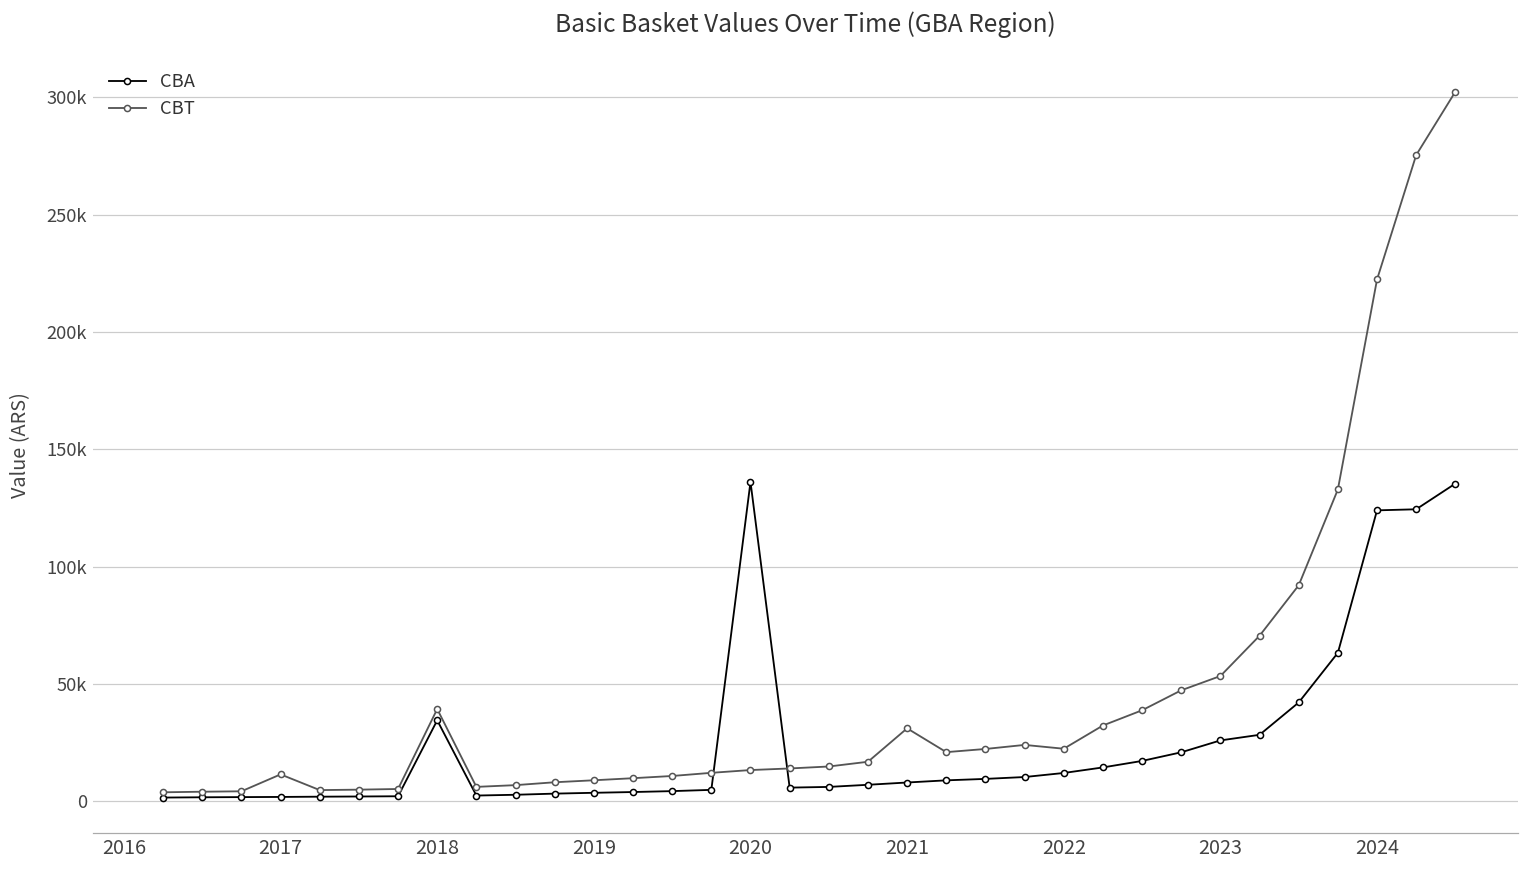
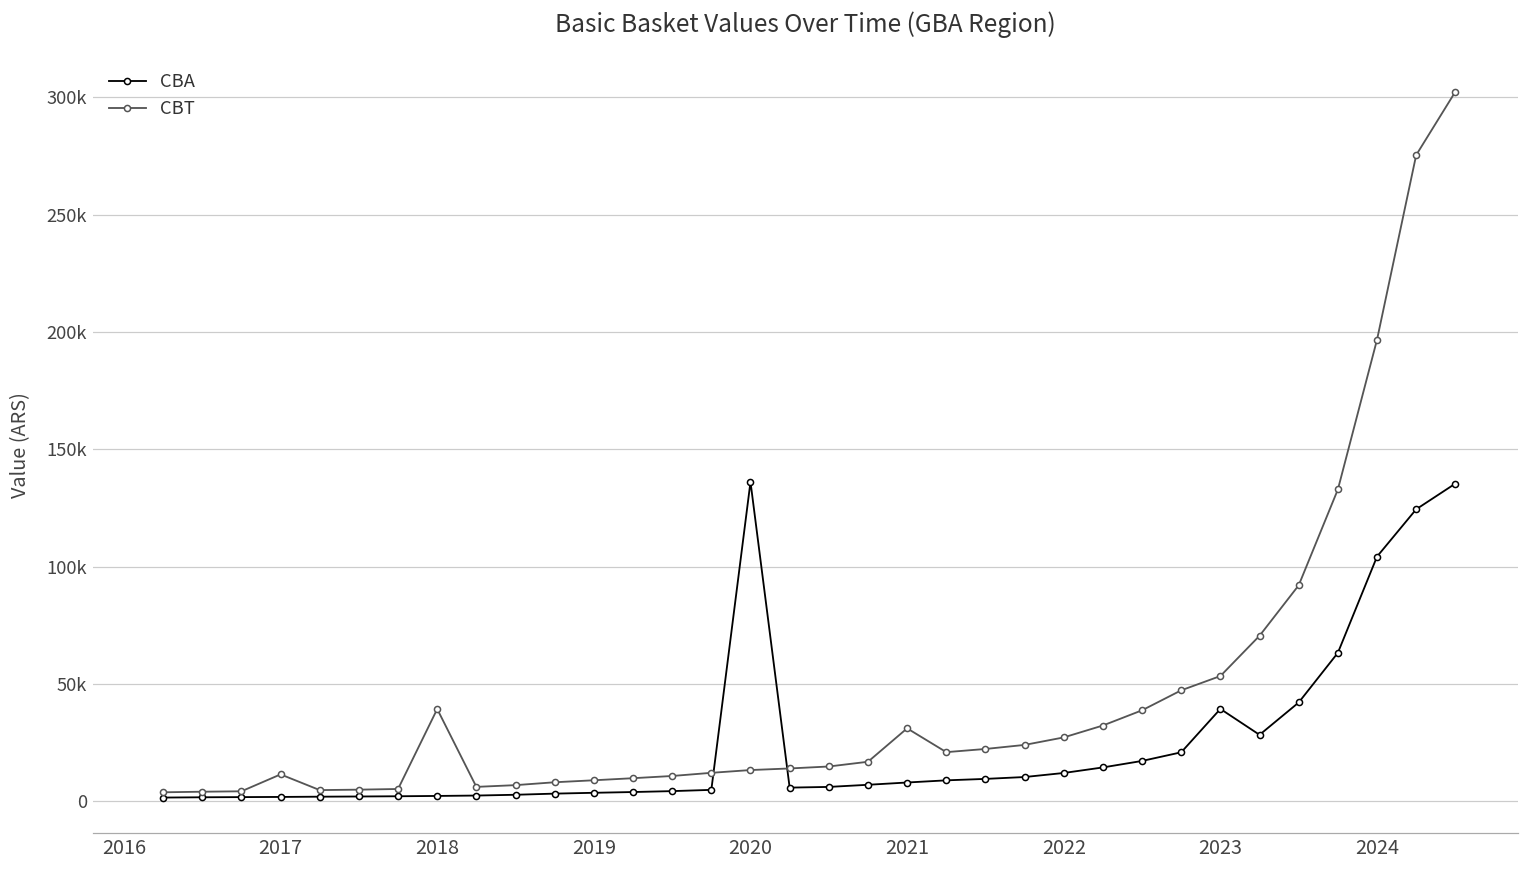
CBA, 2018: 34000 -> 2000
CBT, 2022: 22000 -> 27000
CBA, 2023: 26000 -> 39000
CBA, 2024: 124000 -> 104000
CBT, 2024: 222000 -> 197000
